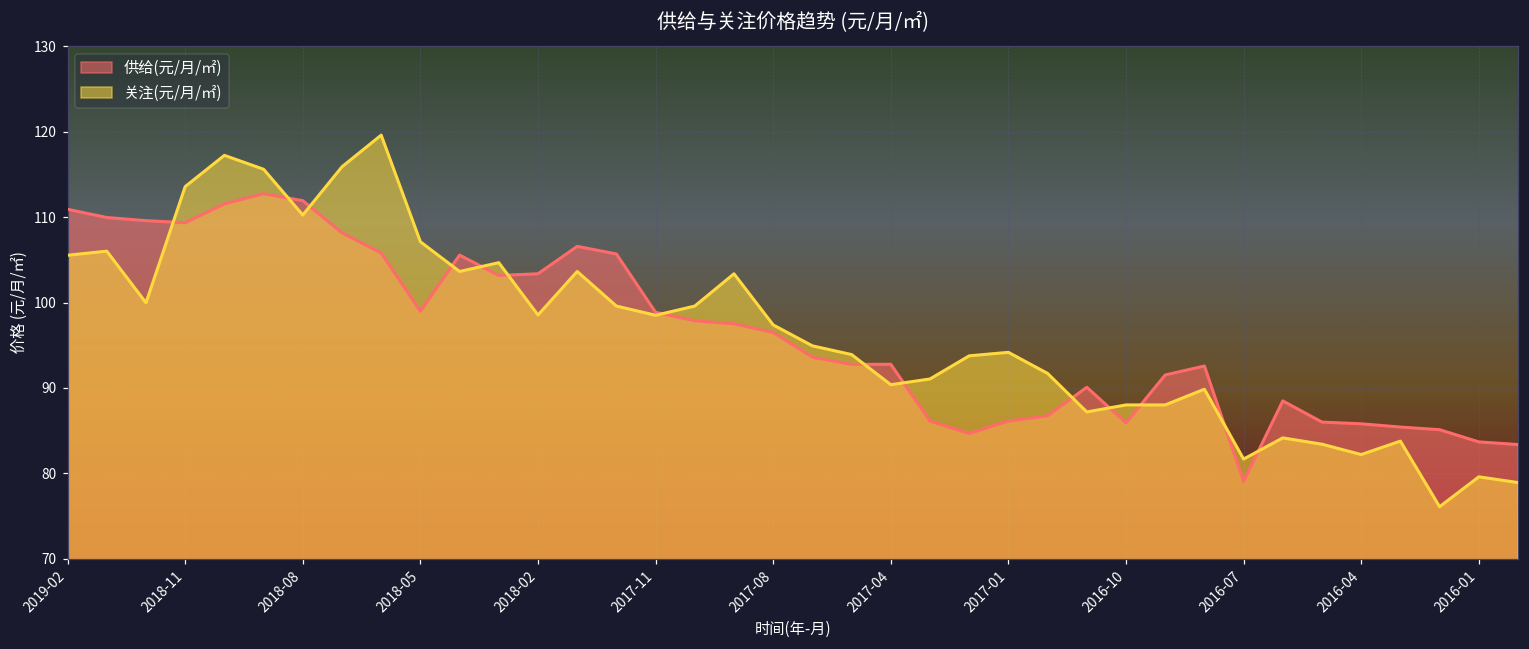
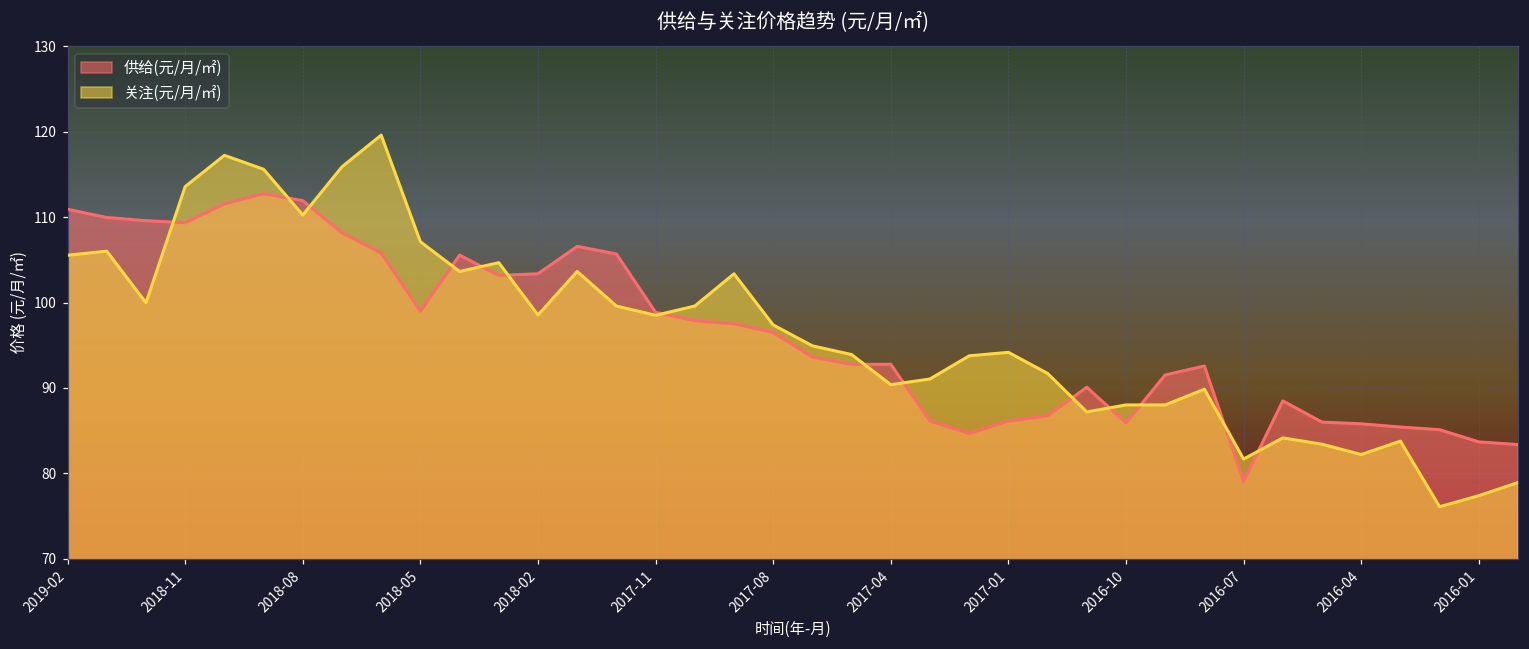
关注(元/月/㎡), 2016-01: 80 -> 77
